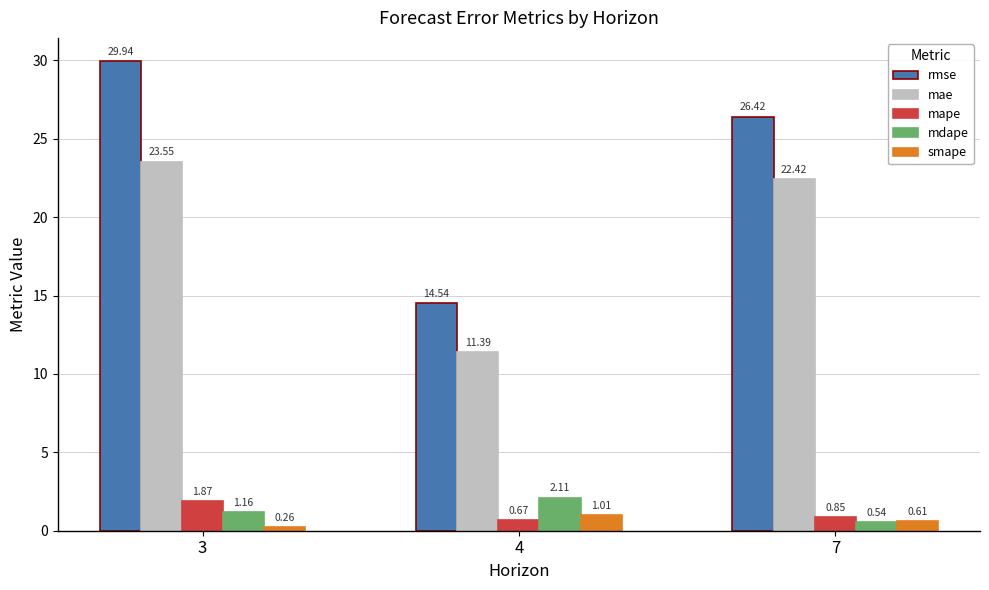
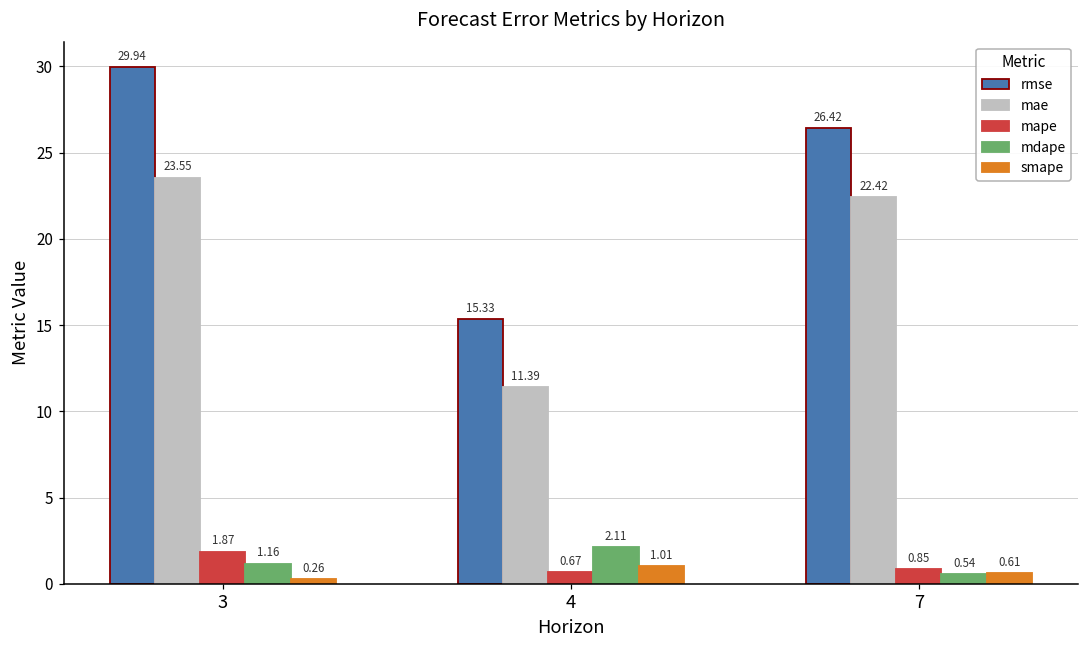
rmse, 4: 14.54 -> 15.33
